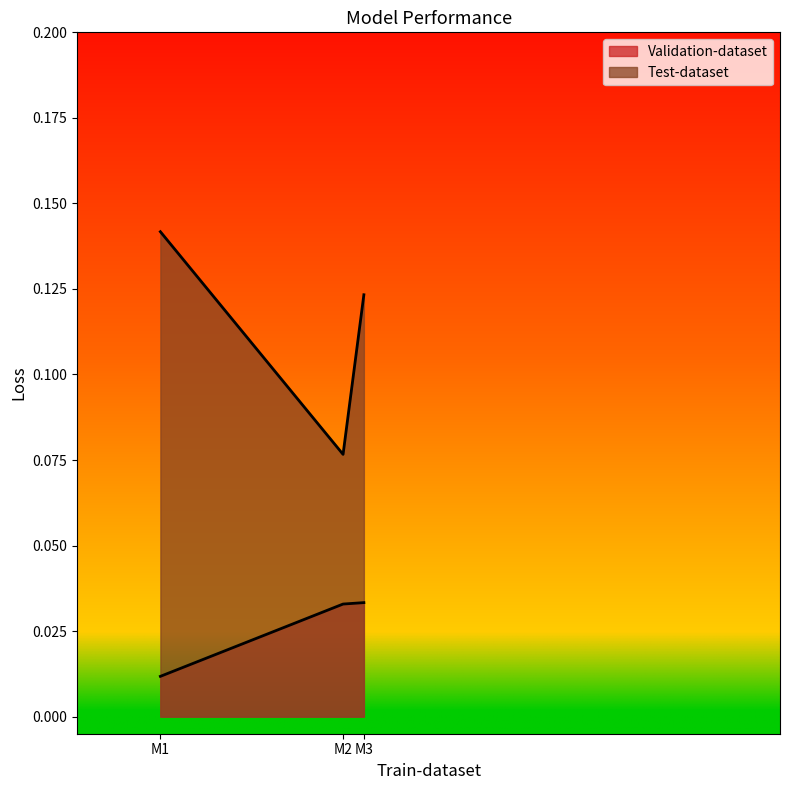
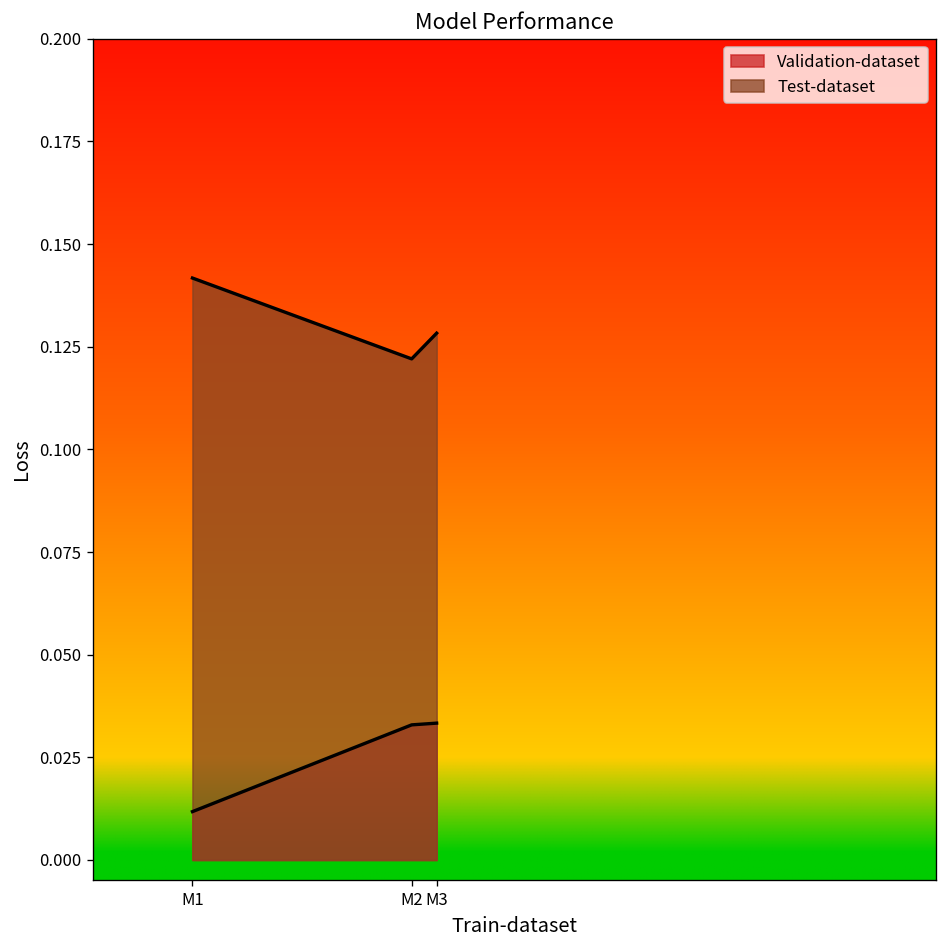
Test-dataset, M2: 0.077 -> 0.122
Test-dataset, M3: 0.123 -> 0.128
